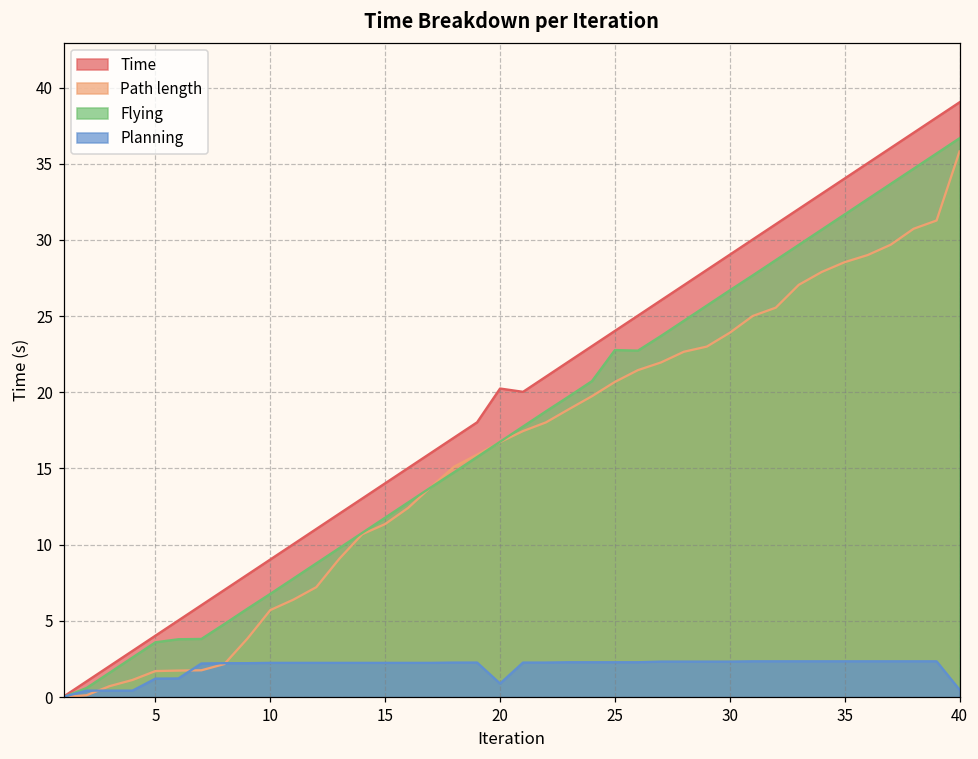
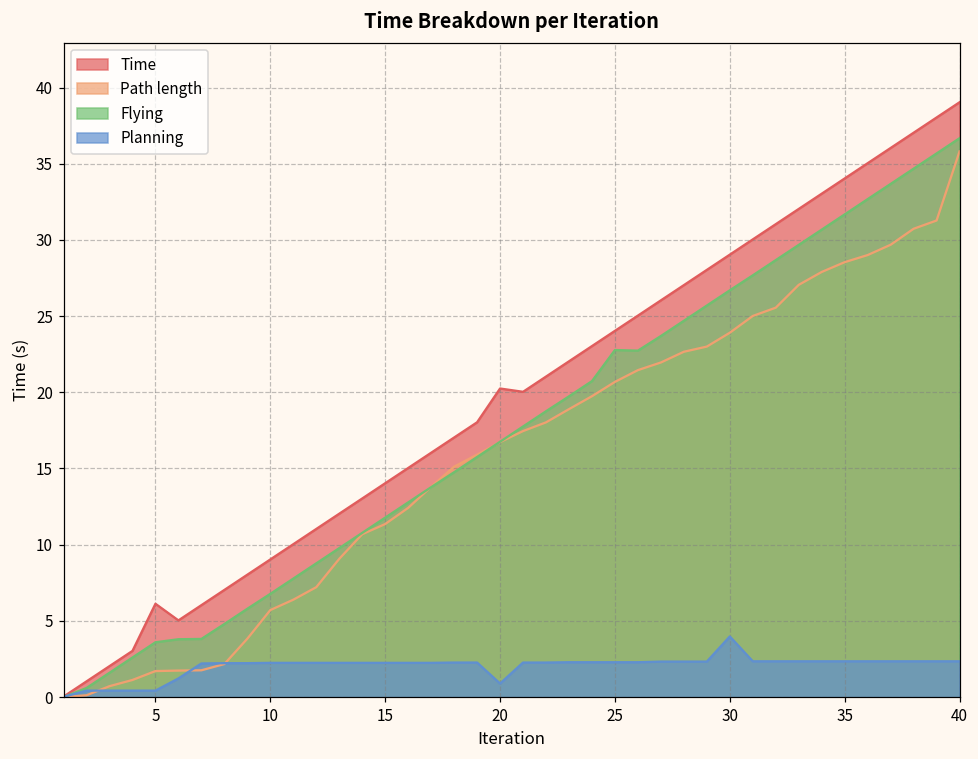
Time, 5: 4.0 -> 6.1
Planning, 5: 1.2 -> 0.4
Planning, 30: 2.3 -> 4.0
Planning, 40: 0.5 -> 2.3
